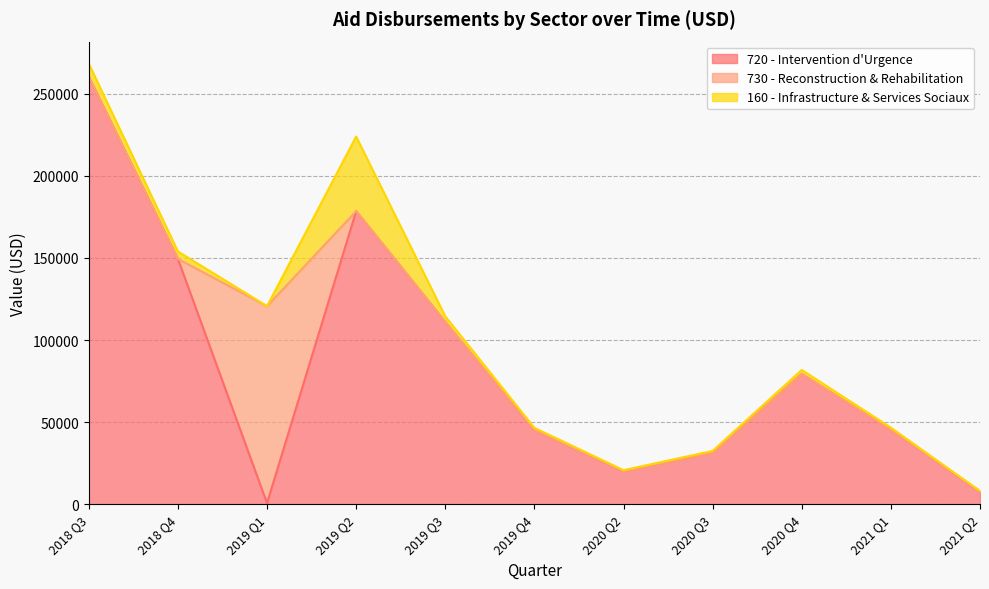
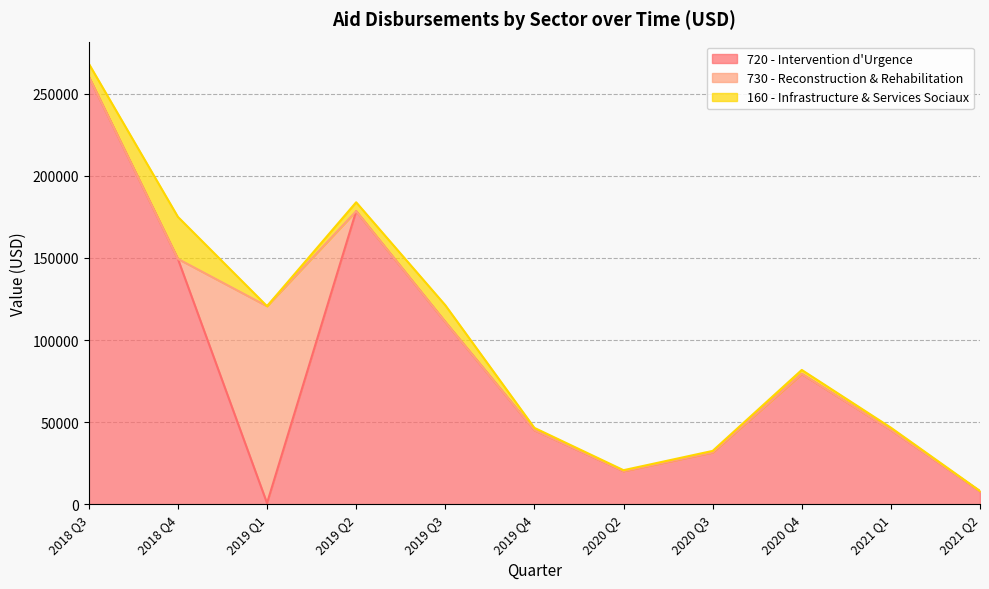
160 - Infrastructure & Services Sociaux, 2018 Q4: 5000 -> 26000
160 - Infrastructure & Services Sociaux, 2019 Q2: 45000 -> 5000
160 - Infrastructure & Services Sociaux, 2019 Q3: 3000 -> 10000
